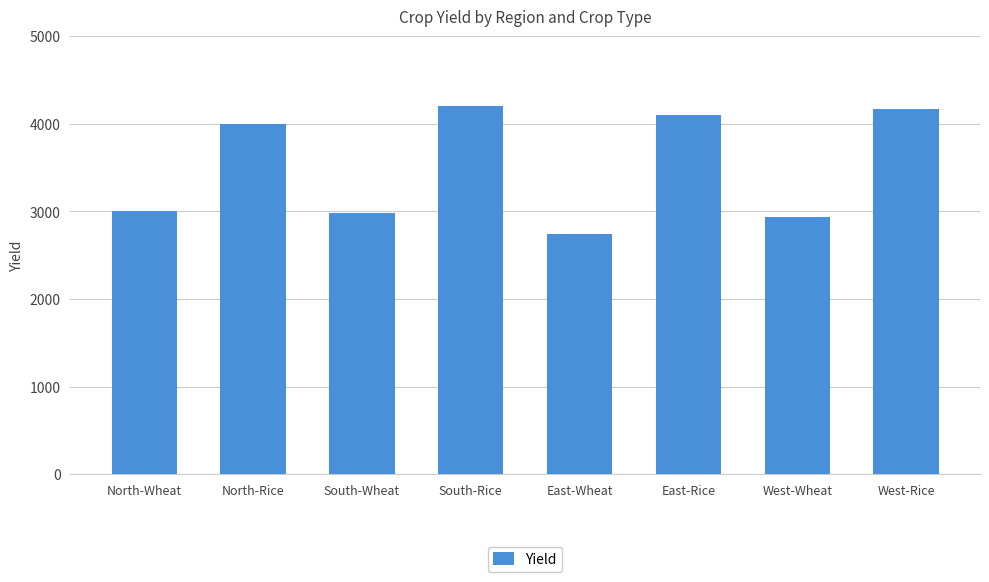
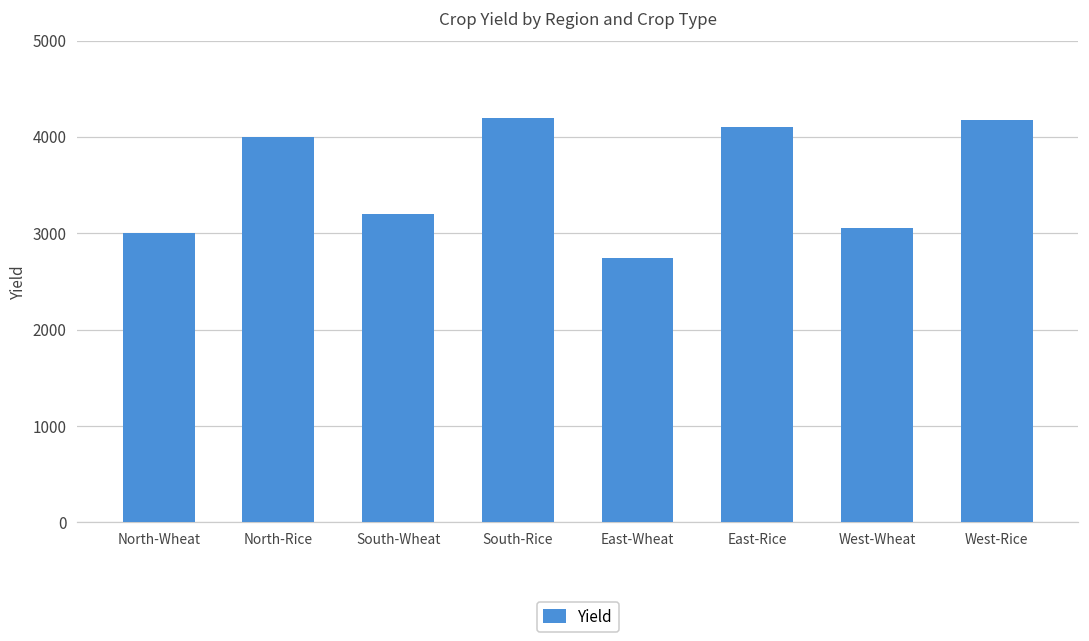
South-Wheat: 3000 -> 3200
West-Wheat: 2900 -> 3100
